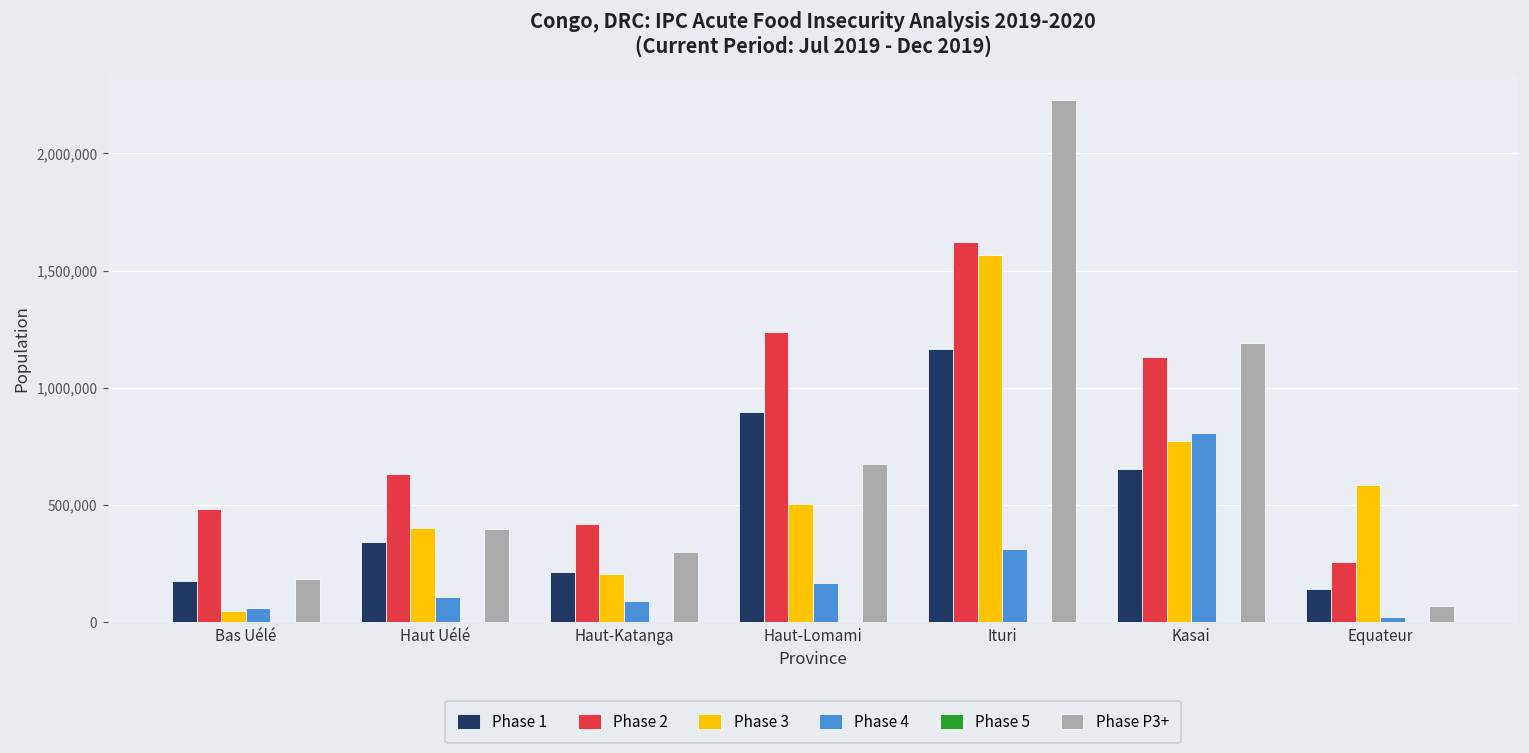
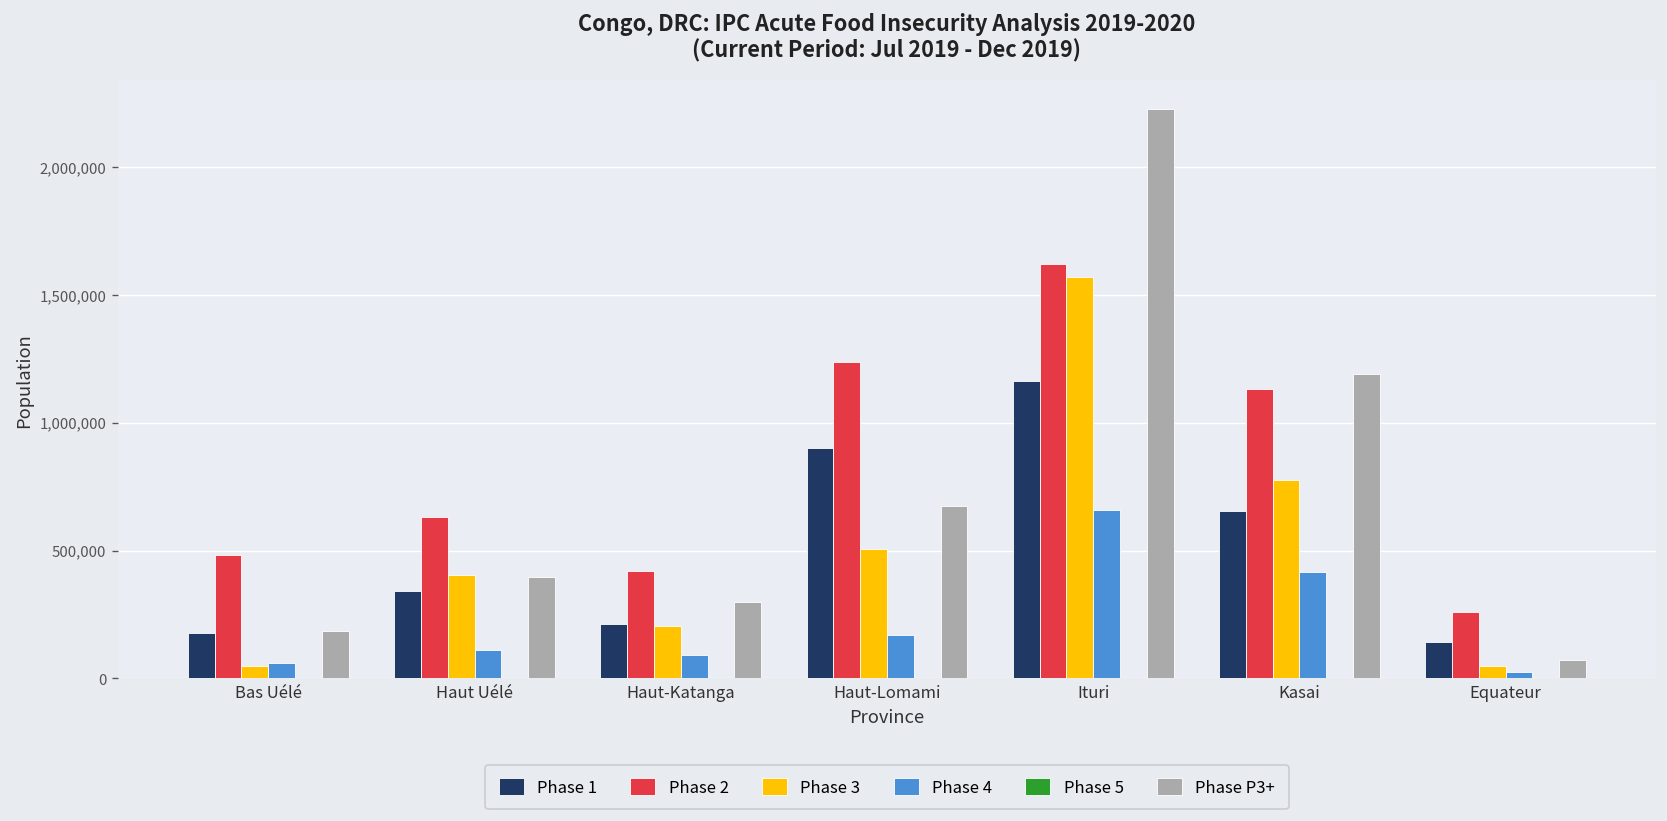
Phase 4, Ituri: 310,000 -> 660,000
Phase 4, Kasai: 810,000 -> 420,000
Phase 3, Equateur: 590,000 -> 50,000
